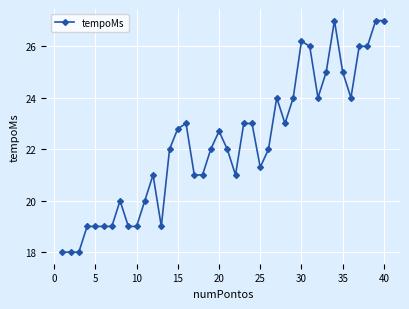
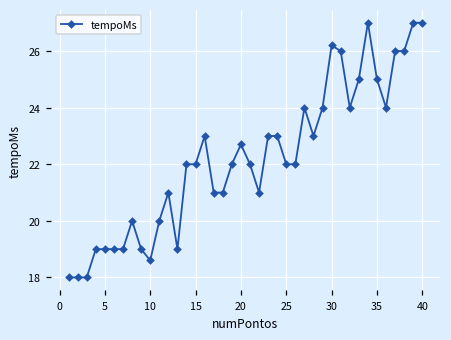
10: 19.0 -> 18.6
15: 22.8 -> 22.0
25: 21.3 -> 22.0
